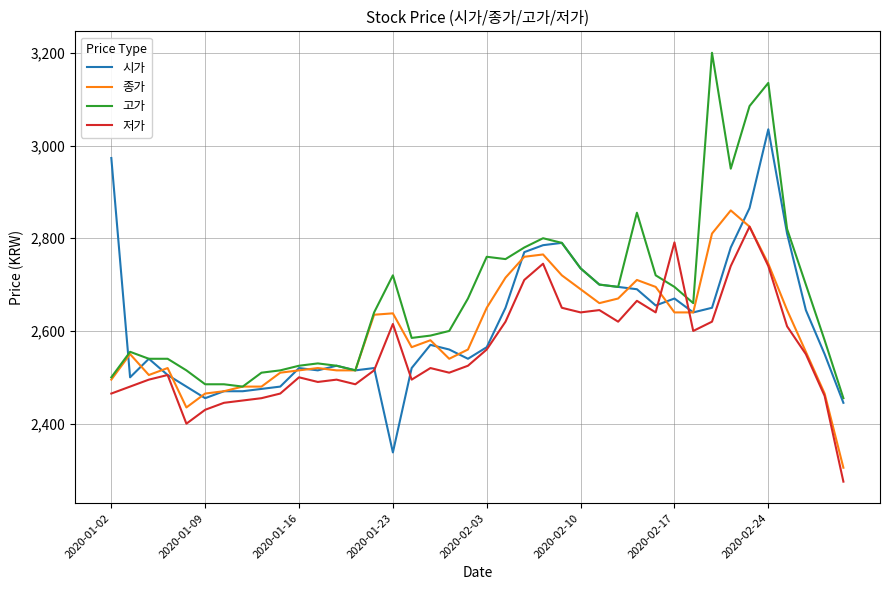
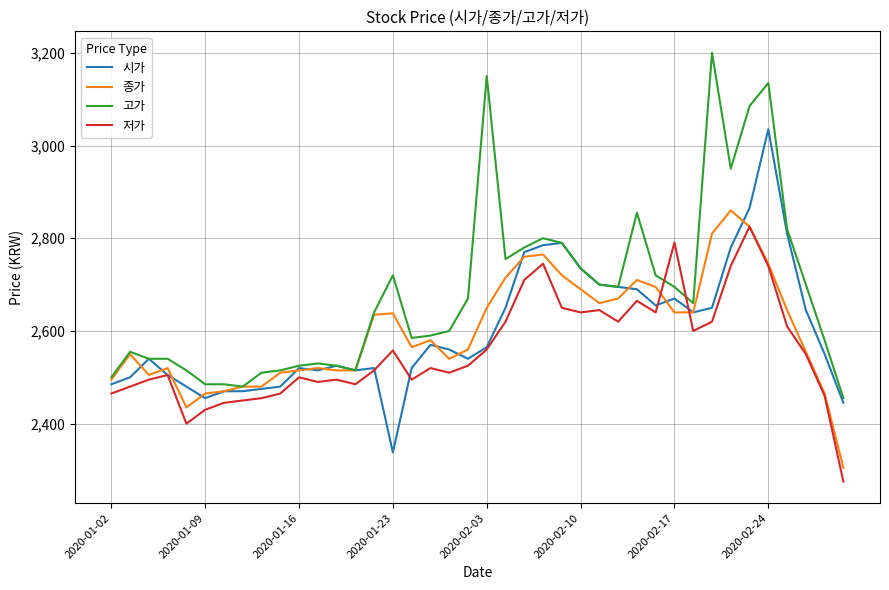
시가, 2020-01-02: 2,970 -> 2,490
저가, 2020-01-23: 2,620 -> 2,560
고가, 2020-02-03: 2,760 -> 3,150
